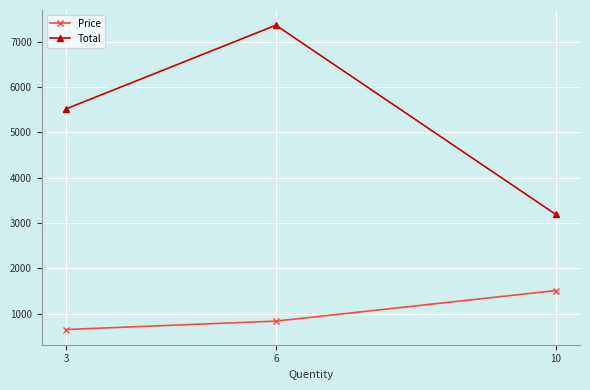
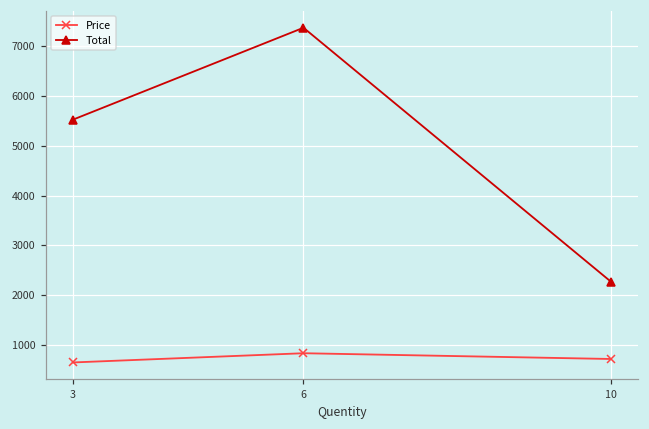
Price, 10: 1500 -> 700
Total, 10: 3200 -> 2300
